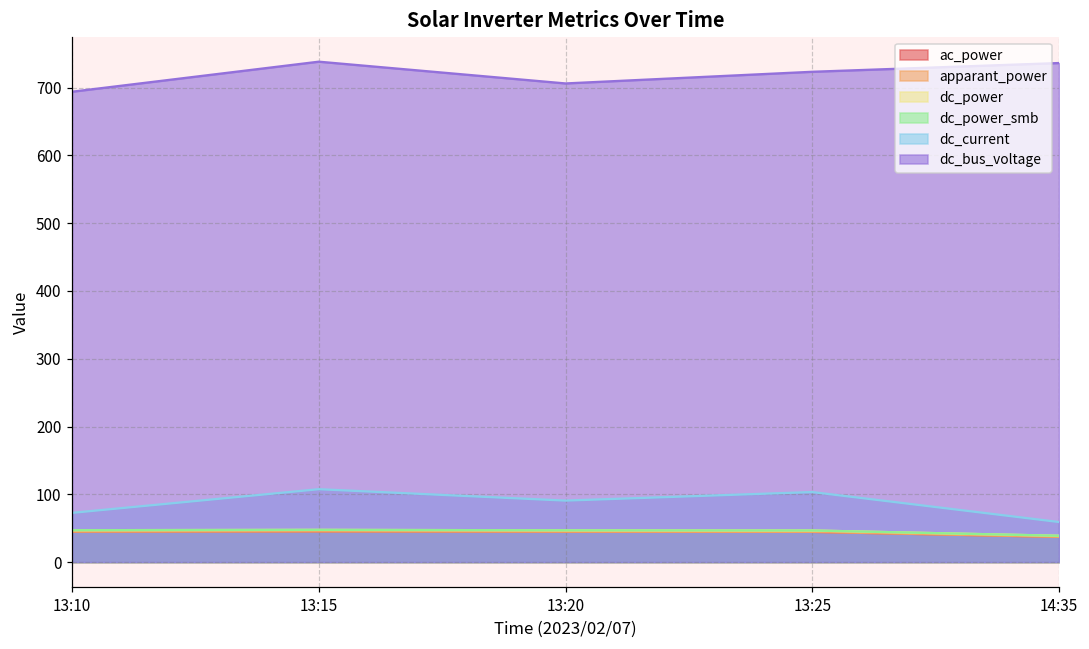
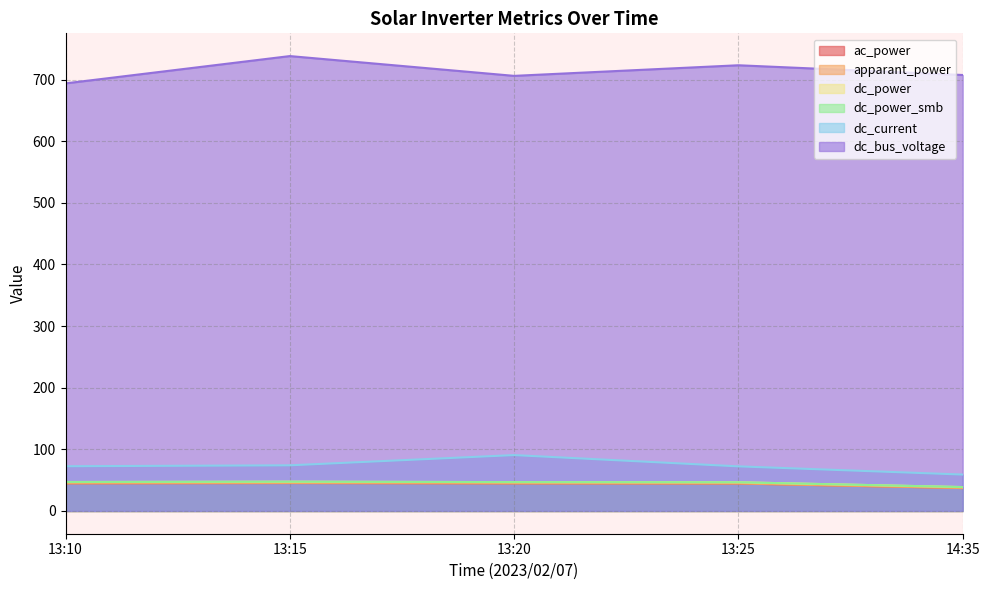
dc_current, 13:15: 110 -> 70
dc_current, 13:25: 100 -> 70
dc_bus_voltage, 14:35: 740 -> 710
